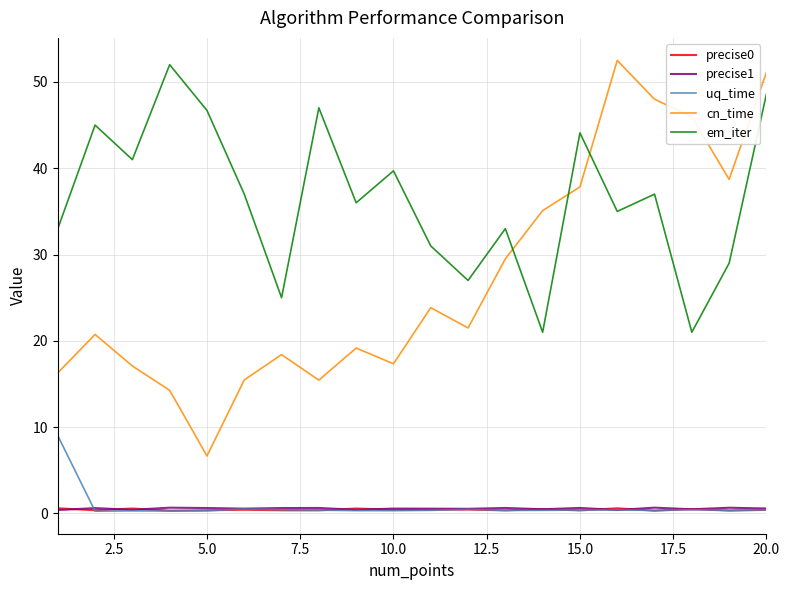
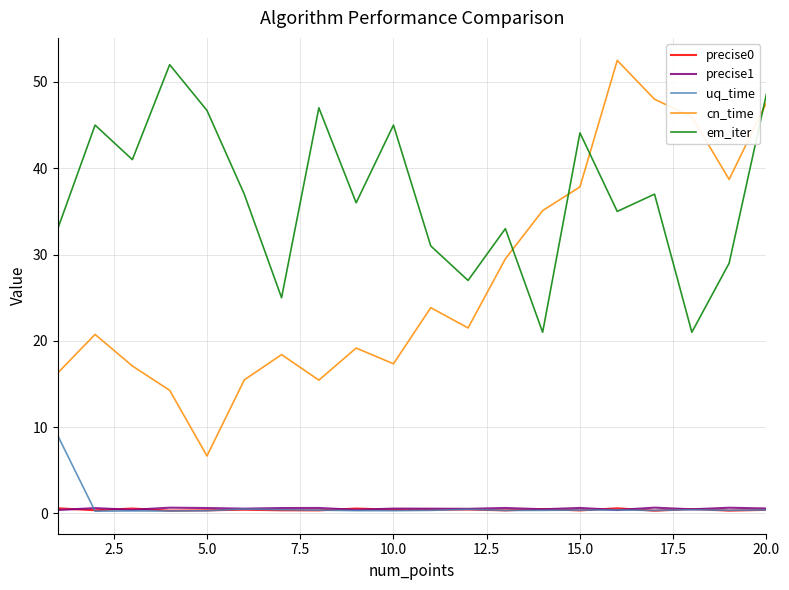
em_iter, 10.0: 40 -> 45
cn_time, 20.0: 51 -> 48
